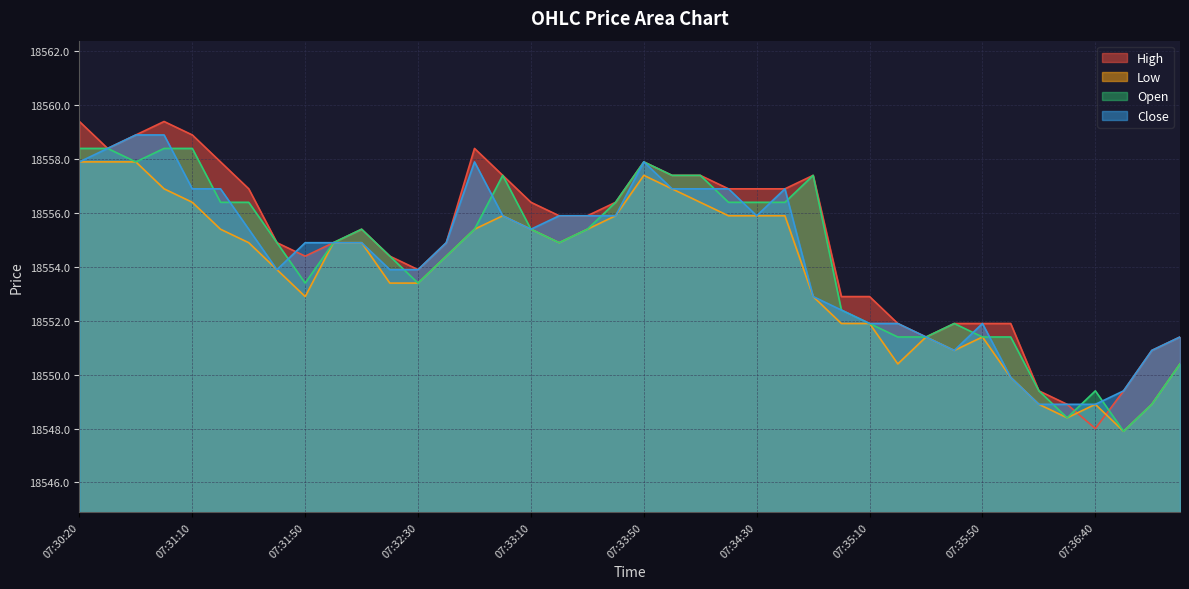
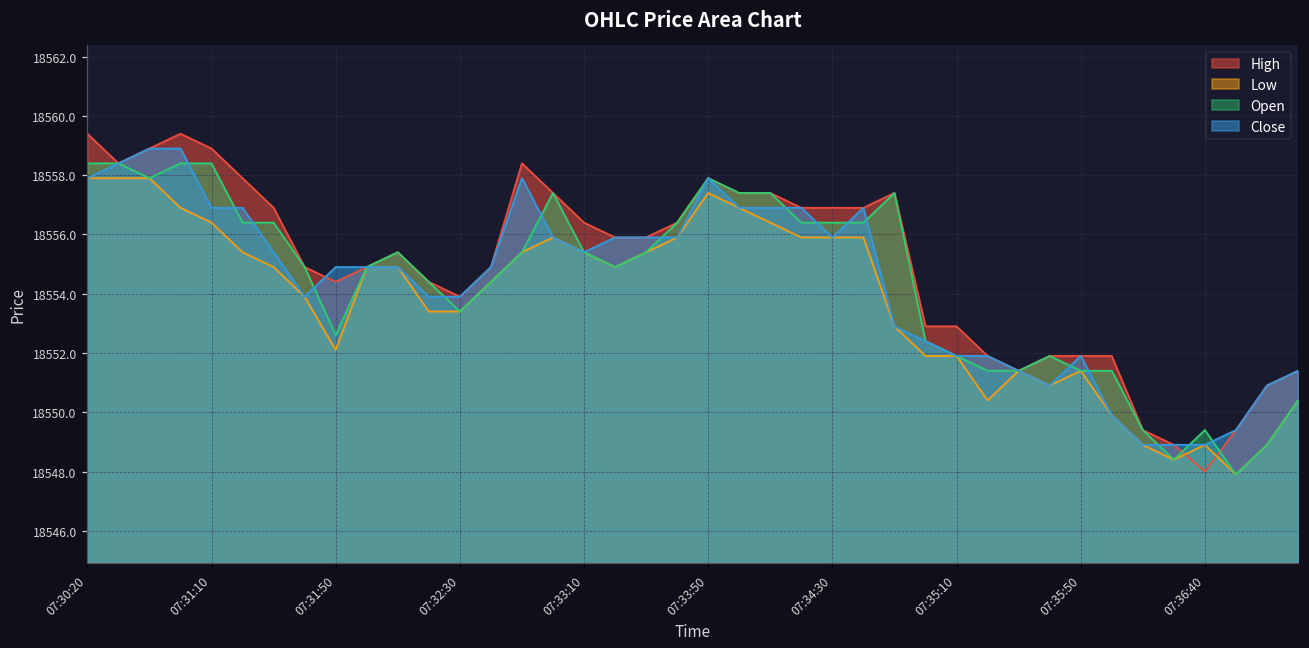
Low, 07:31:50: 18552.9 -> 18552.1
Open, 07:31:50: 18553.4 -> 18552.6
